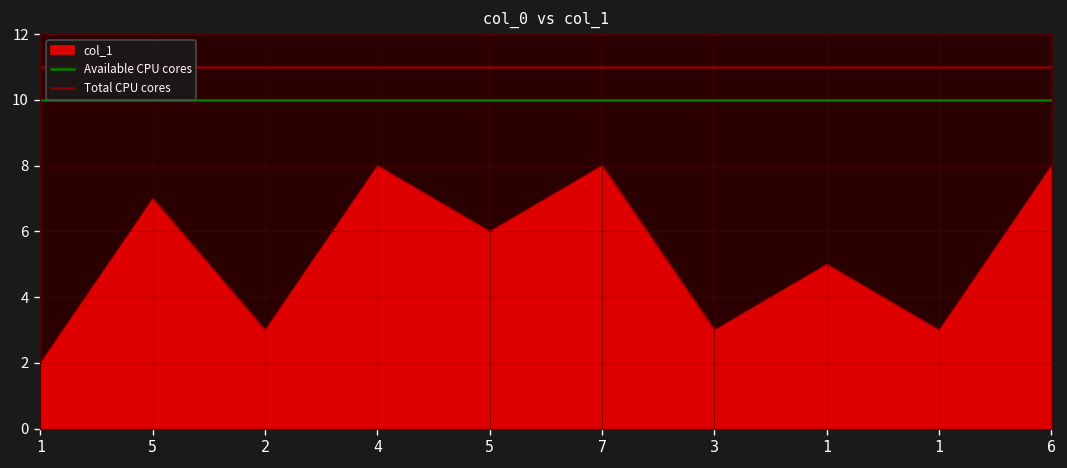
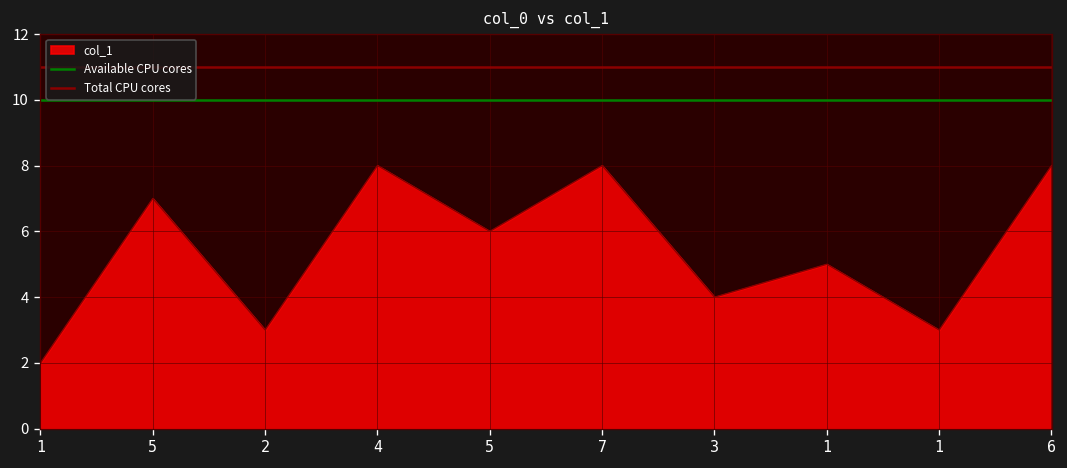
3: 3 -> 4
